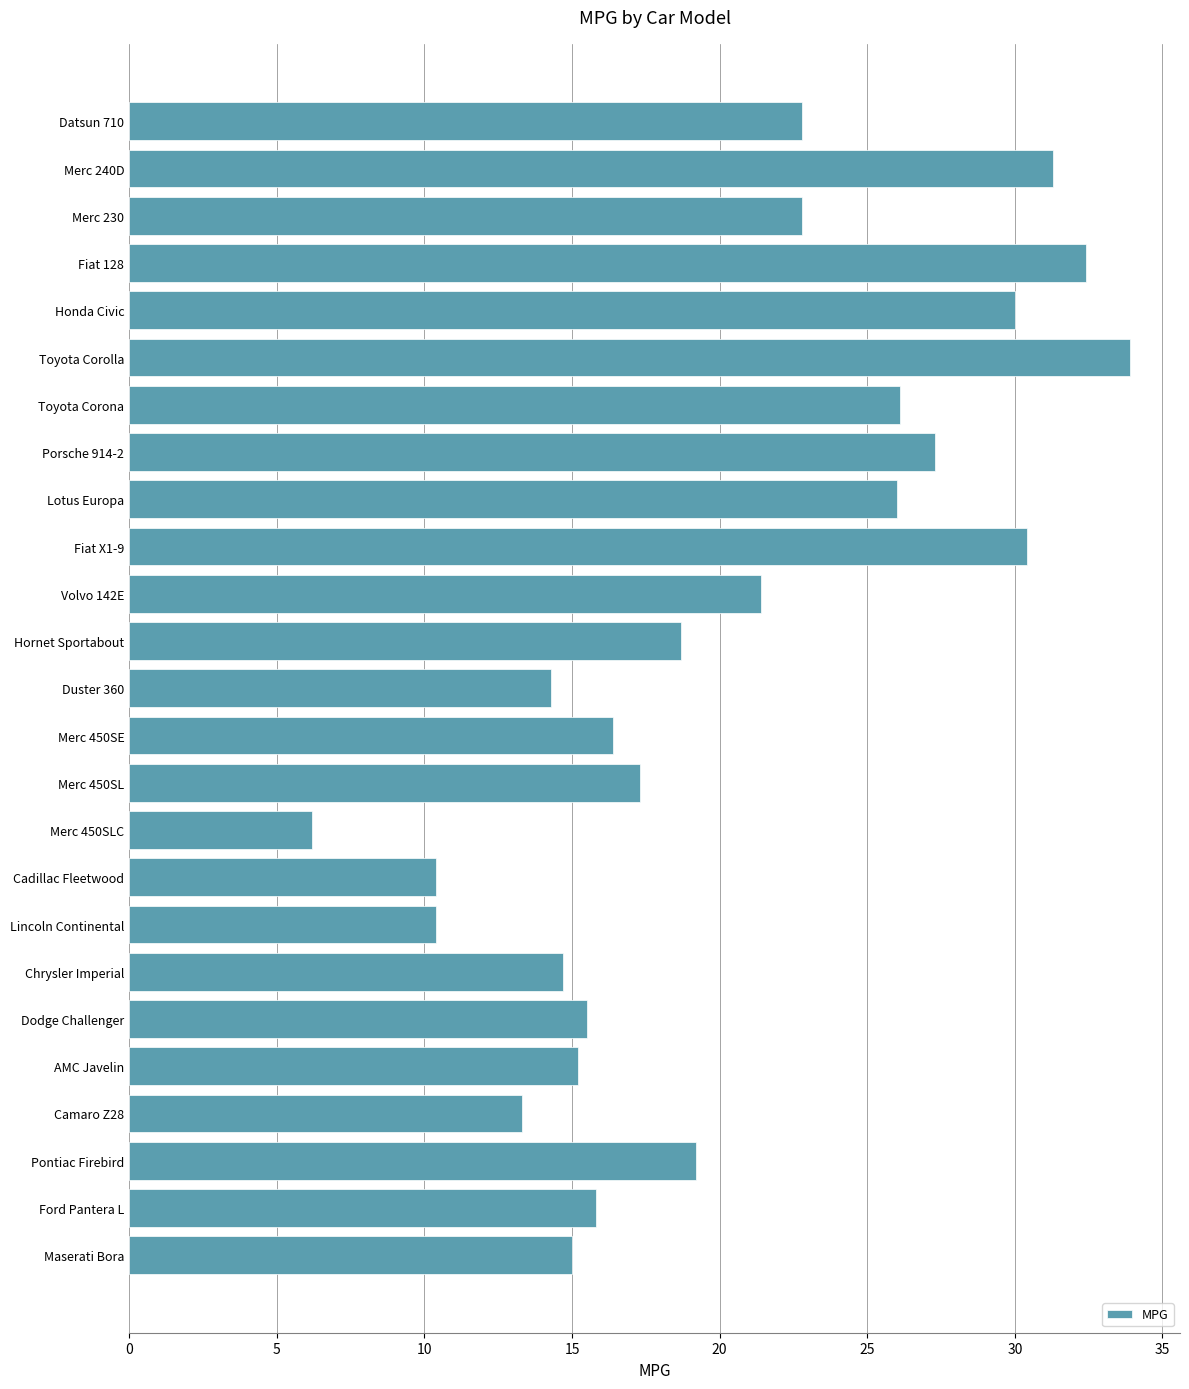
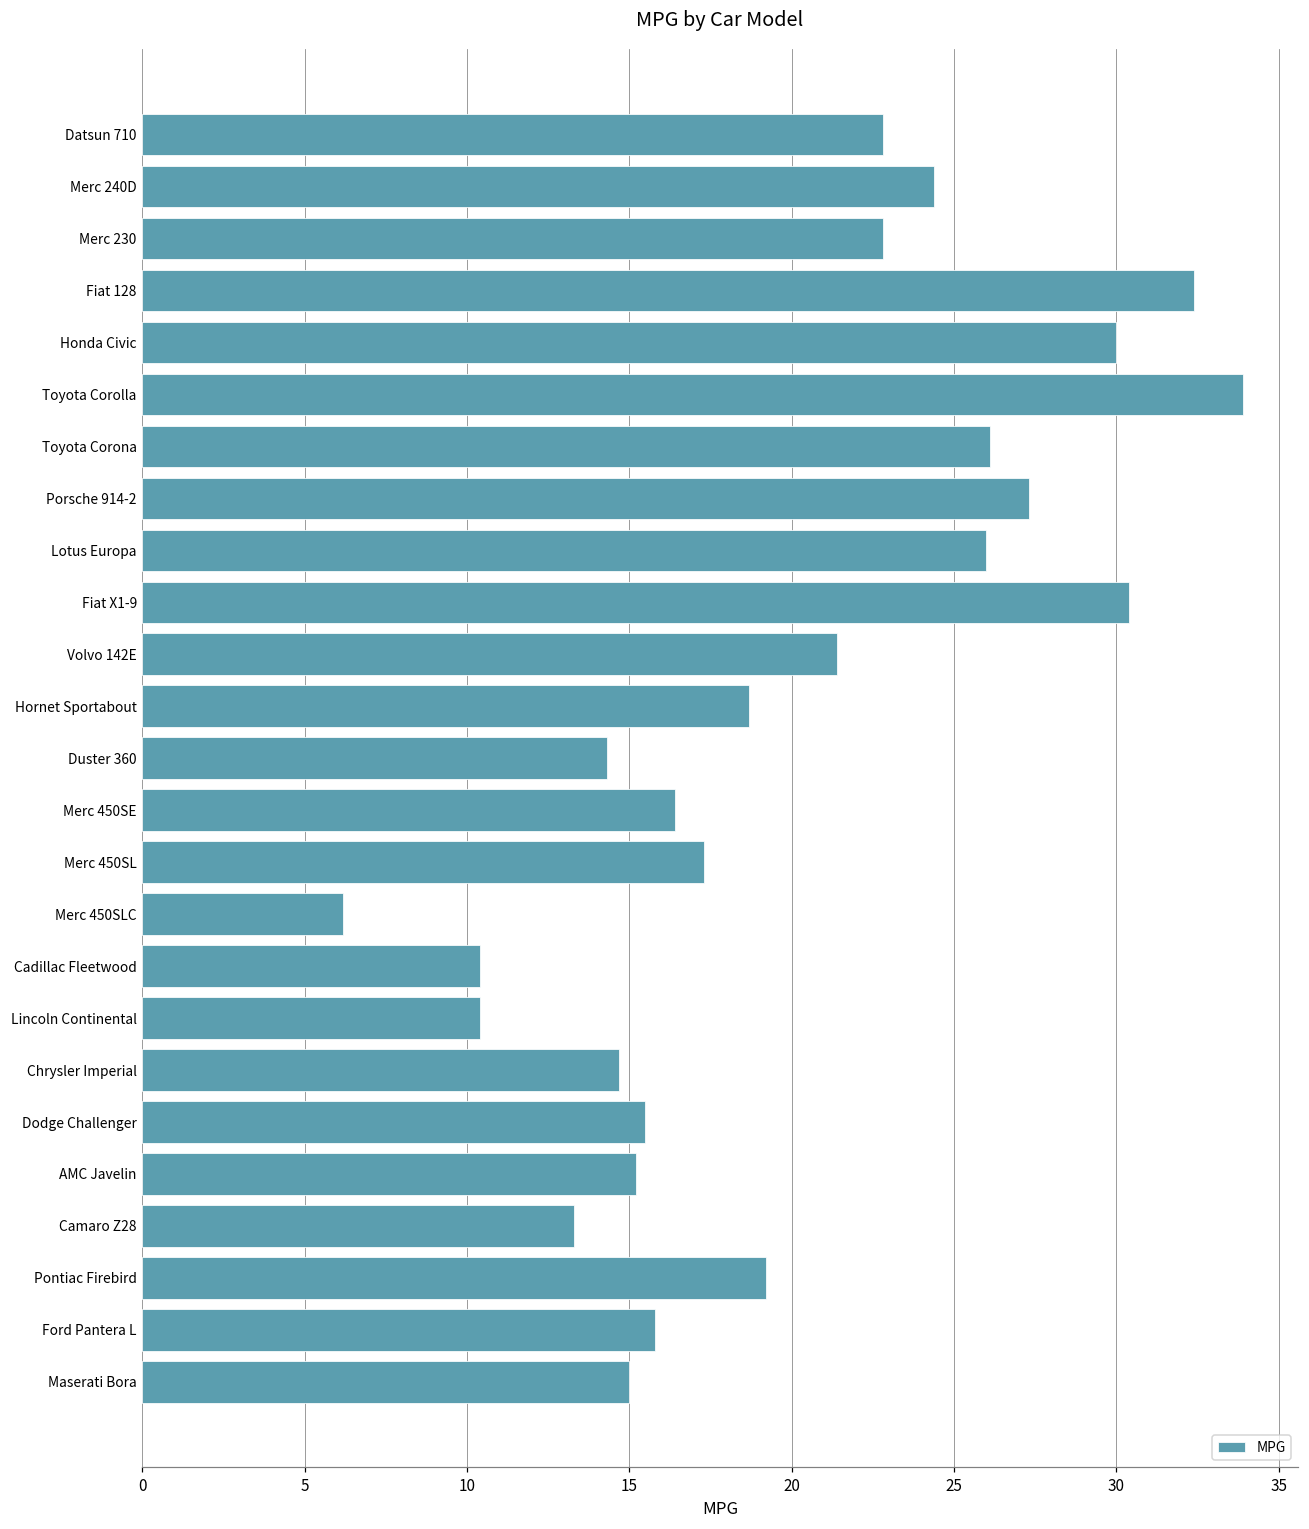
Merc 240D: 31.3 -> 24.4
